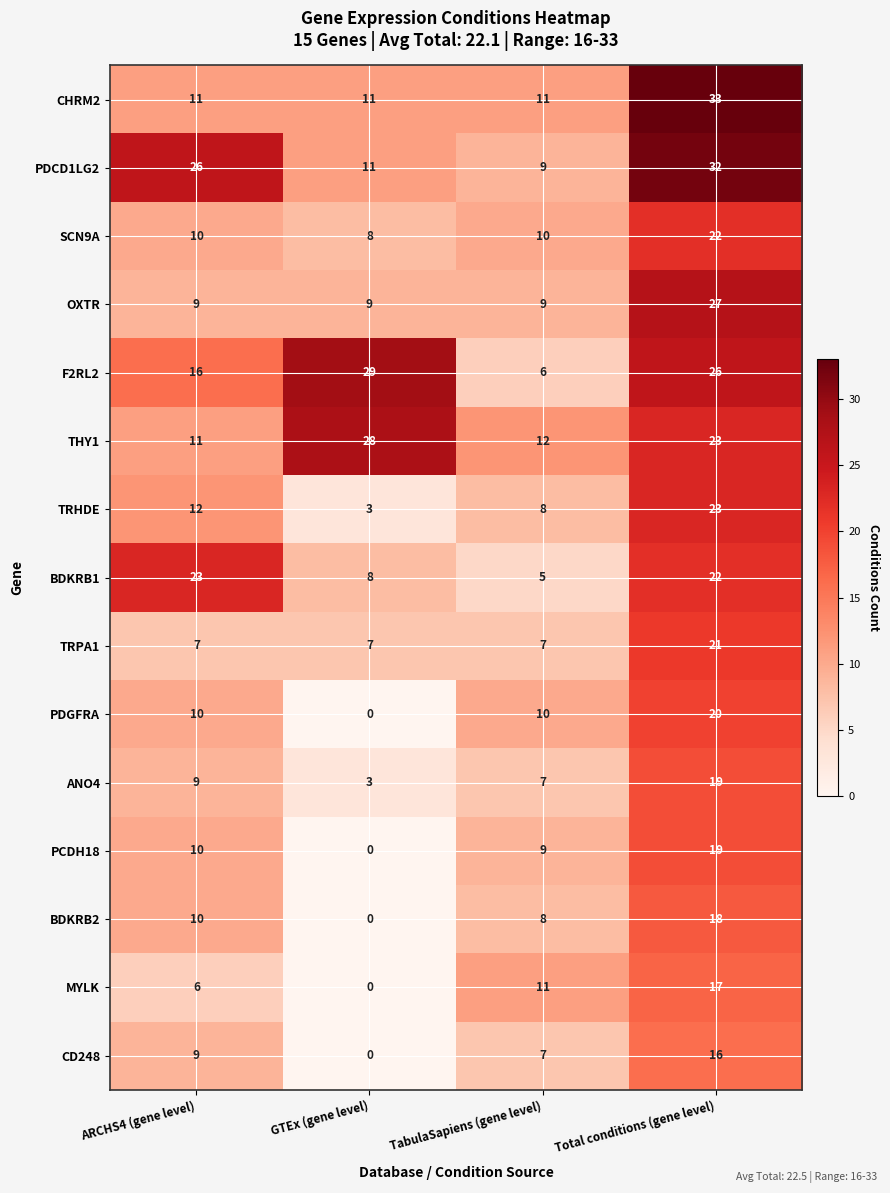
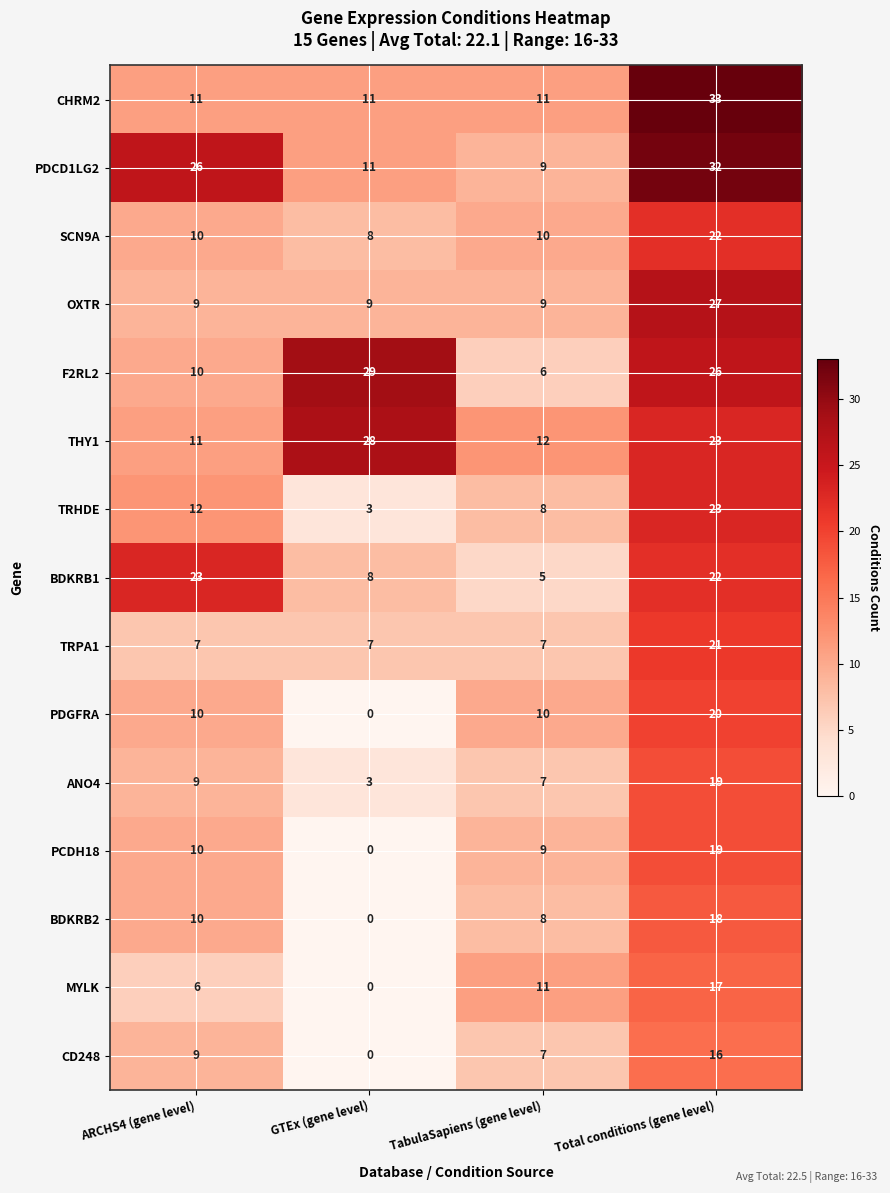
F2RL2, ARCHS4 (gene level): 16 -> 10
